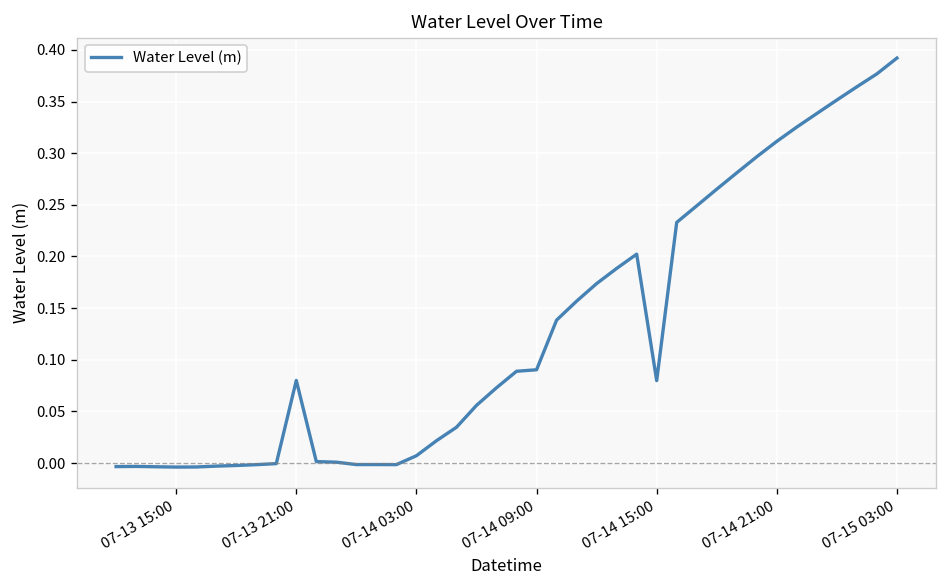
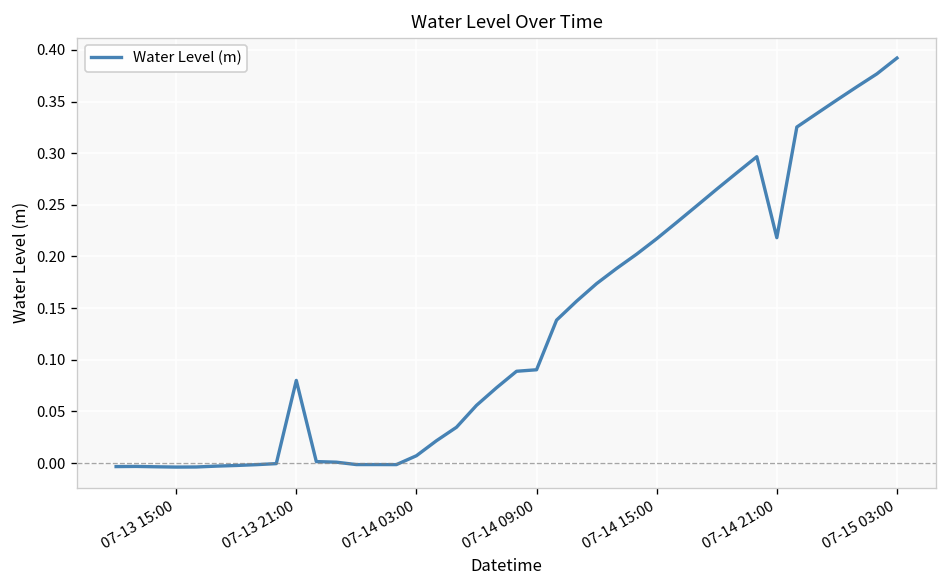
07-14 15:00: 0.08 -> 0.22
07-14 21:00: 0.31 -> 0.22
